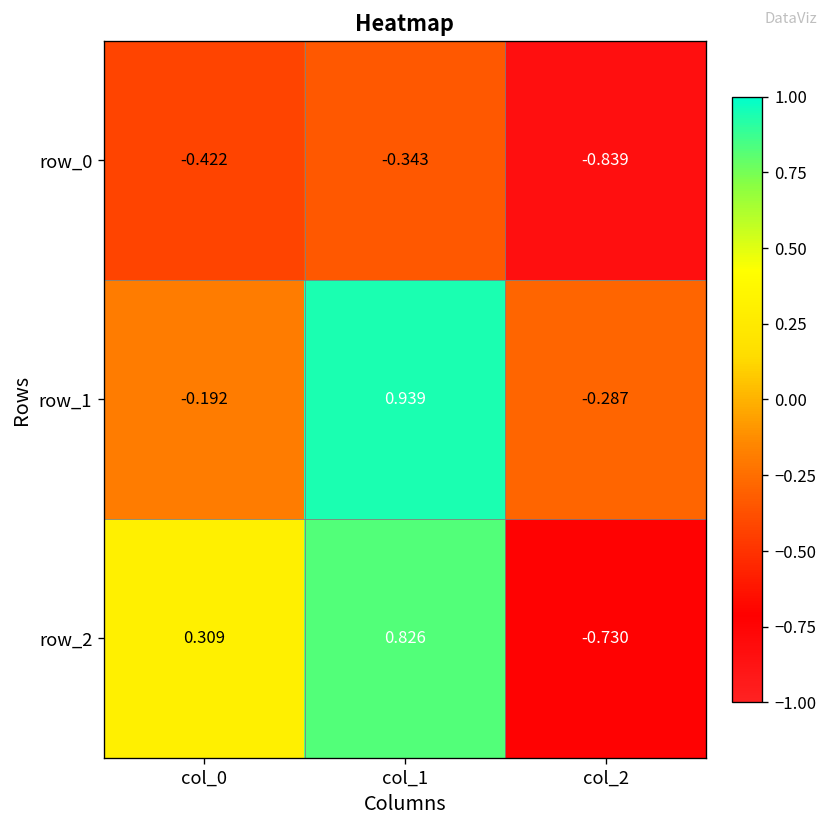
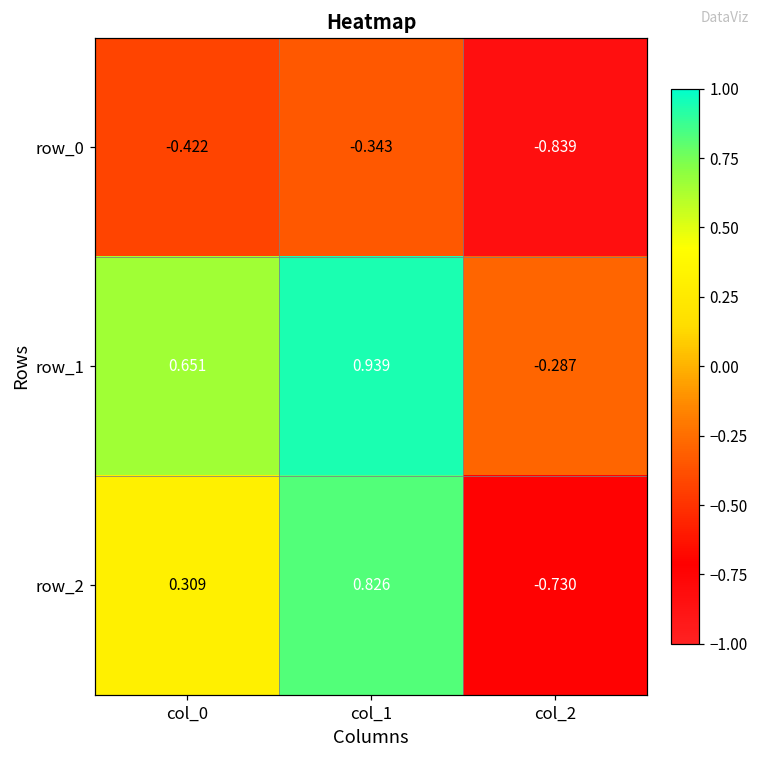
row_1, col_0: -0.192 -> 0.651
